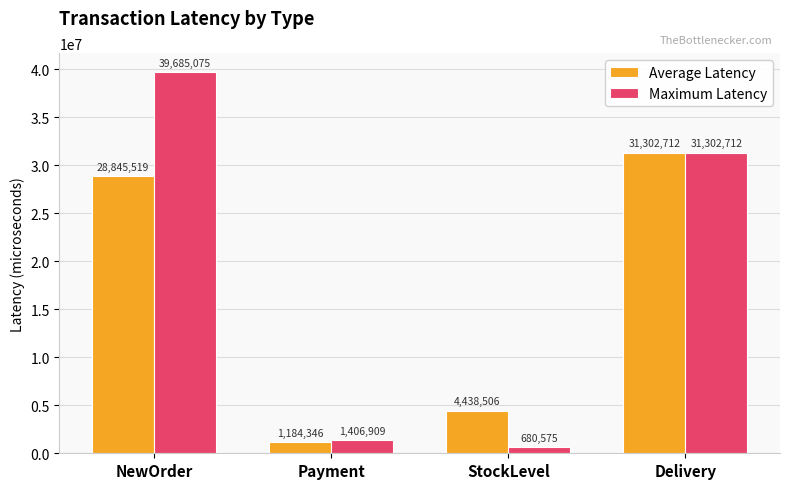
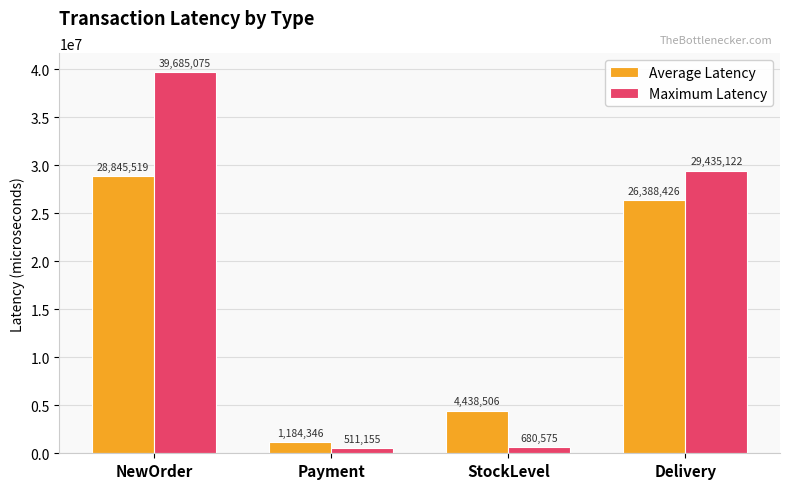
Maximum Latency, Payment: 1,406,909 -> 511,155
Average Latency, Delivery: 31,302,712 -> 26,388,426
Maximum Latency, Delivery: 31,302,712 -> 29,435,122
